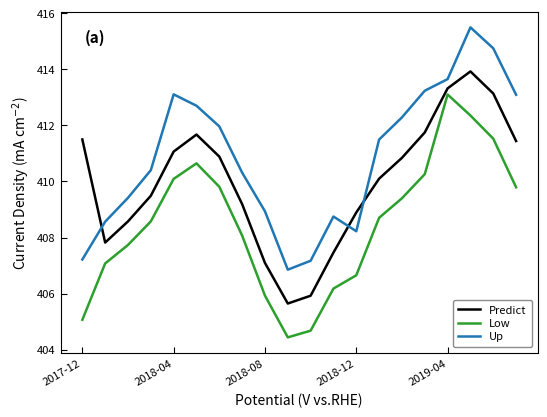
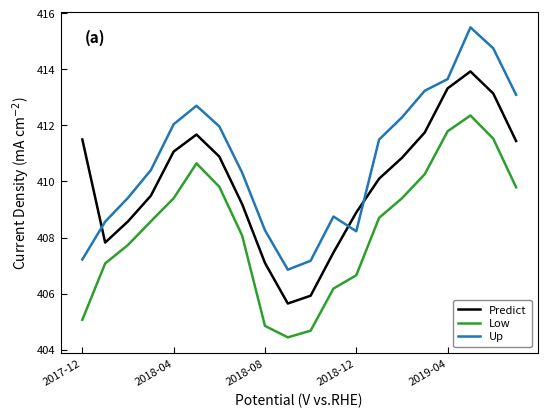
Low, 2018-04: 410.1 -> 409.4
Up, 2018-04: 413.1 -> 412.0
Low, 2018-08: 405.9 -> 404.8
Up, 2018-08: 408.9 -> 408.3
Low, 2019-04: 413.1 -> 411.8
